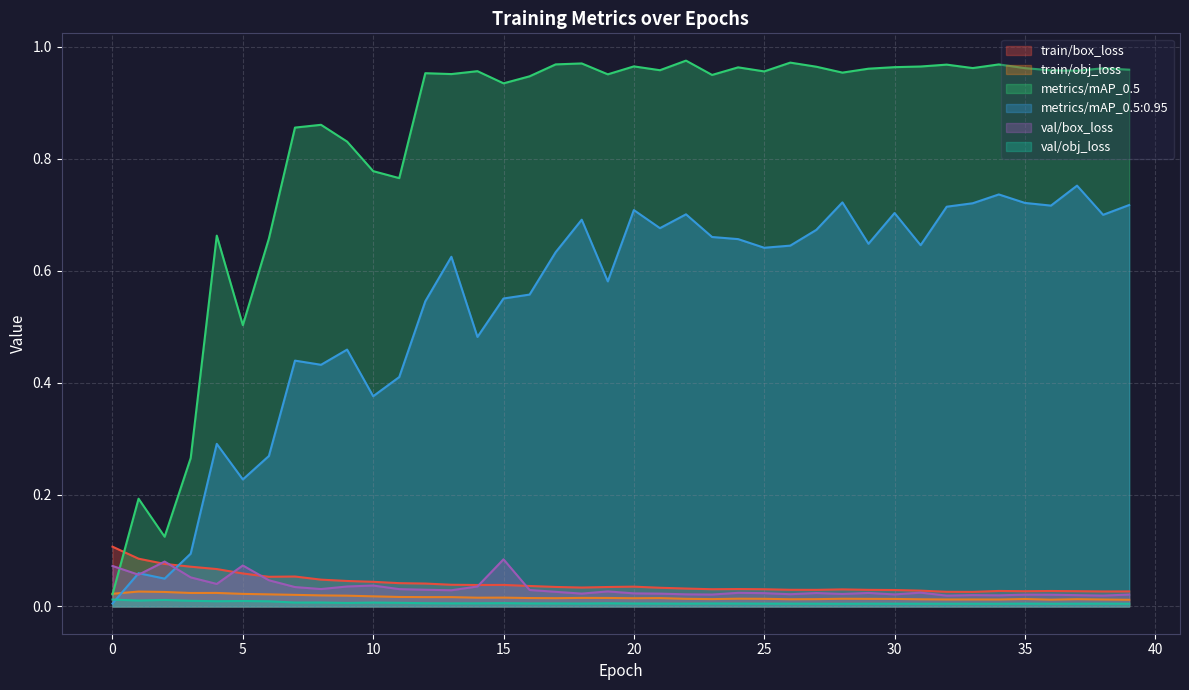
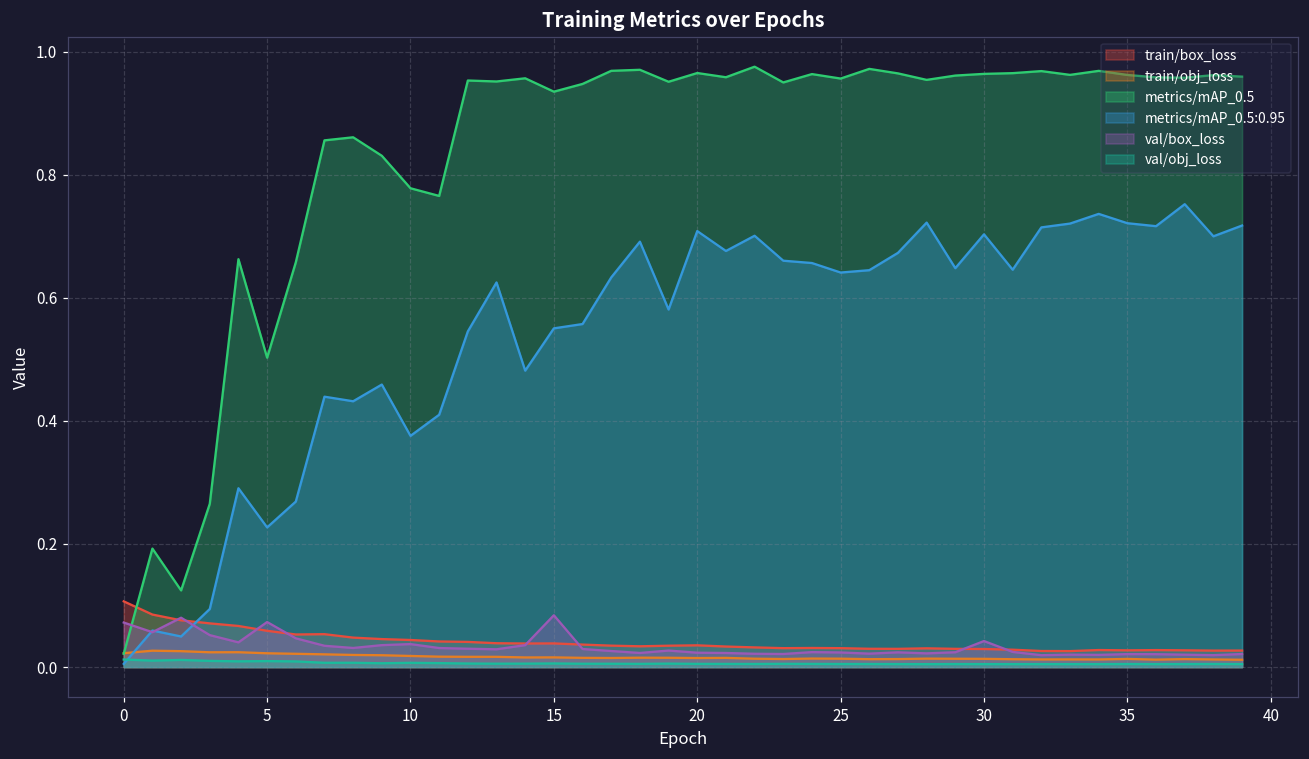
val/box_loss, 30: 0.02 -> 0.04
